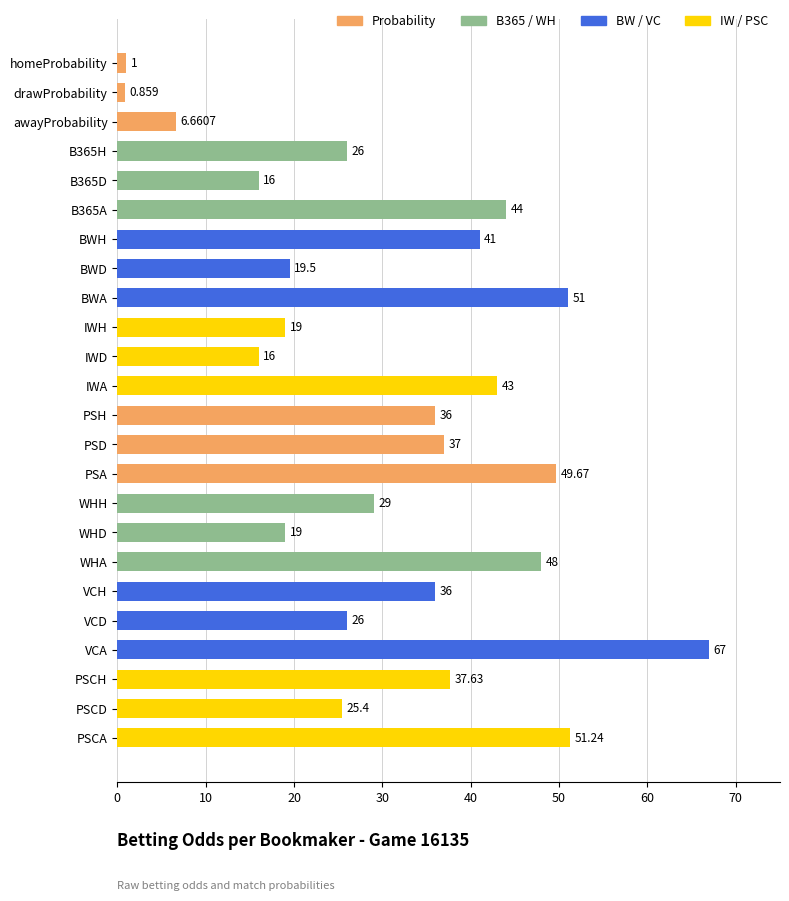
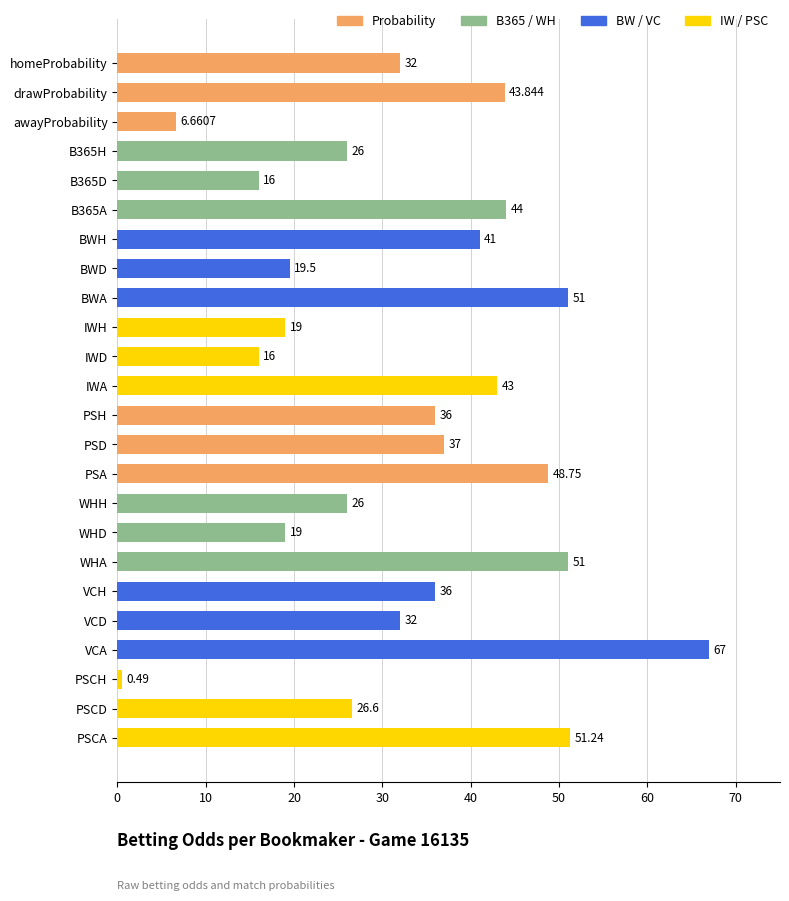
homeProbability: 1 -> 32
drawProbability: 0.859 -> 43.844
PSA: 49.67 -> 48.75
WHH: 29 -> 26
WHA: 48 -> 51
VCD: 26 -> 32
PSCH: 37.63 -> 0.49
PSCD: 25.4 -> 26.6
